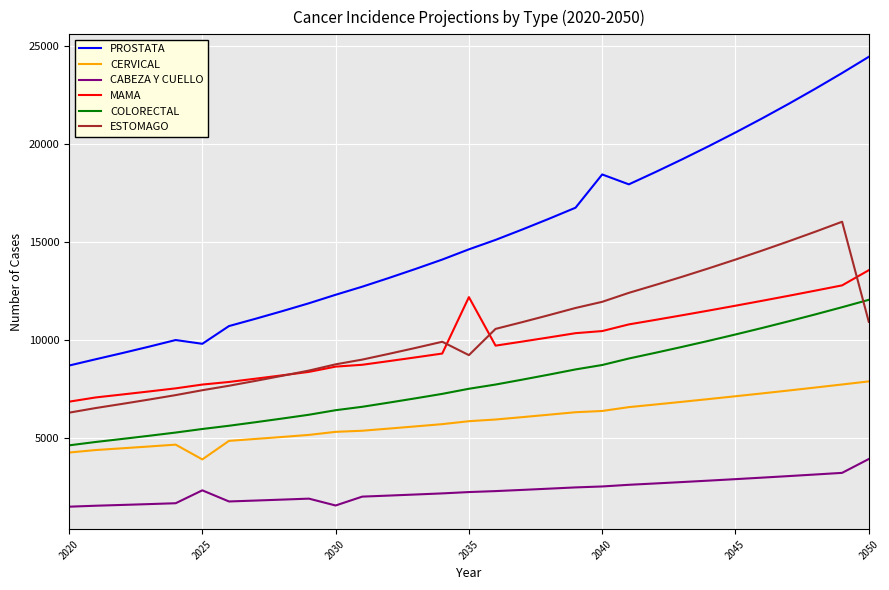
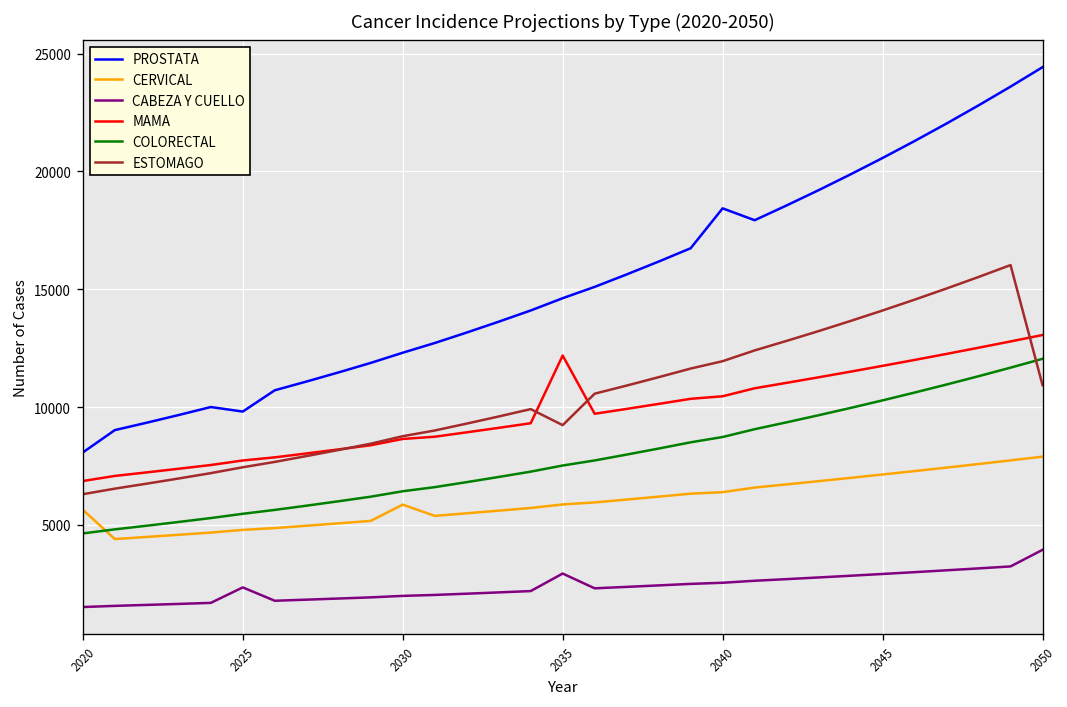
PROSTATA, 2020: 8700 -> 8100
CERVICAL, 2020: 4300 -> 5600
CERVICAL, 2025: 3900 -> 4800
CERVICAL, 2030: 5300 -> 5900
CABEZA Y CUELLO, 2030: 1600 -> 2000
CABEZA Y CUELLO, 2035: 2300 -> 2900
MAMA, 2050: 13600 -> 13100
